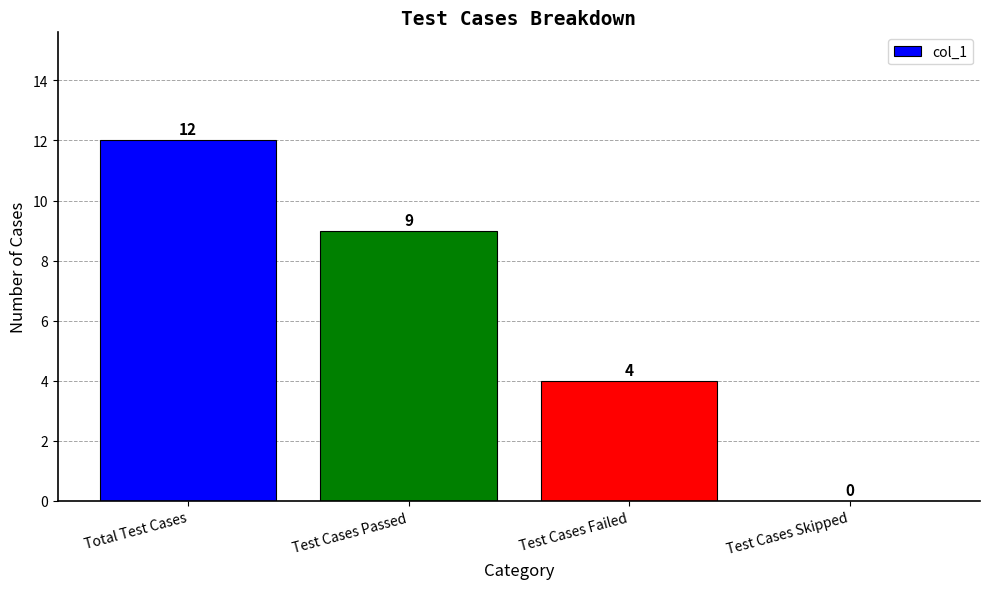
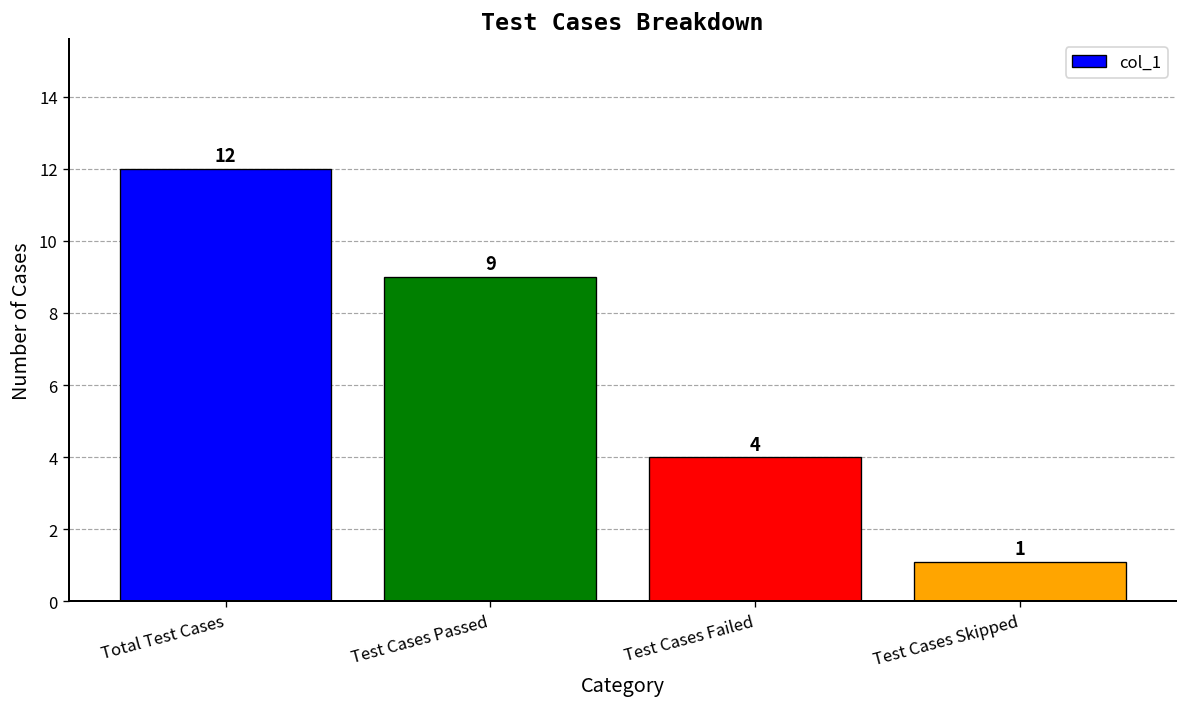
Test Cases Skipped: 0 -> 1
